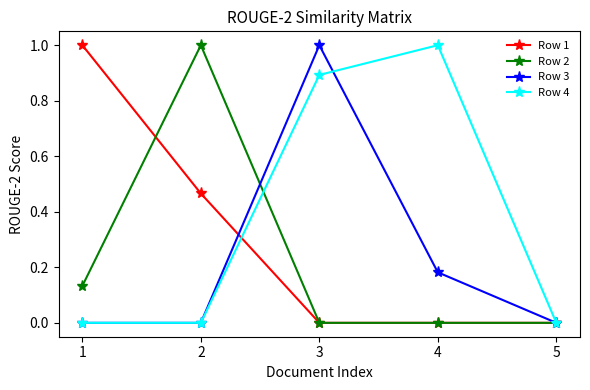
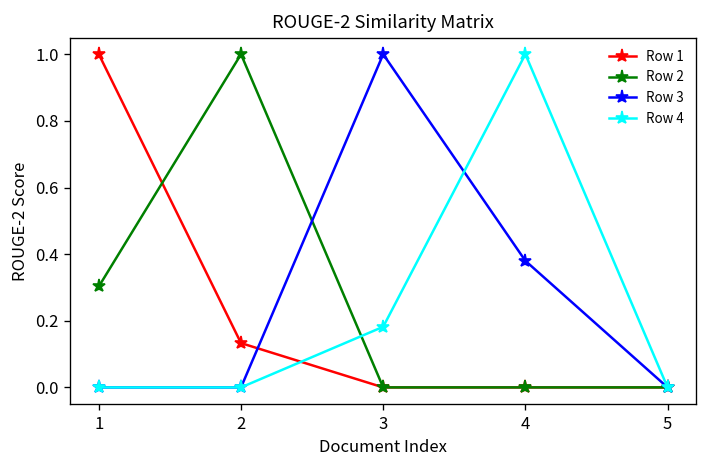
Row 2, 1: 0.13 -> 0.30
Row 1, 2: 0.47 -> 0.13
Row 4, 3: 0.89 -> 0.18
Row 3, 4: 0.18 -> 0.38
